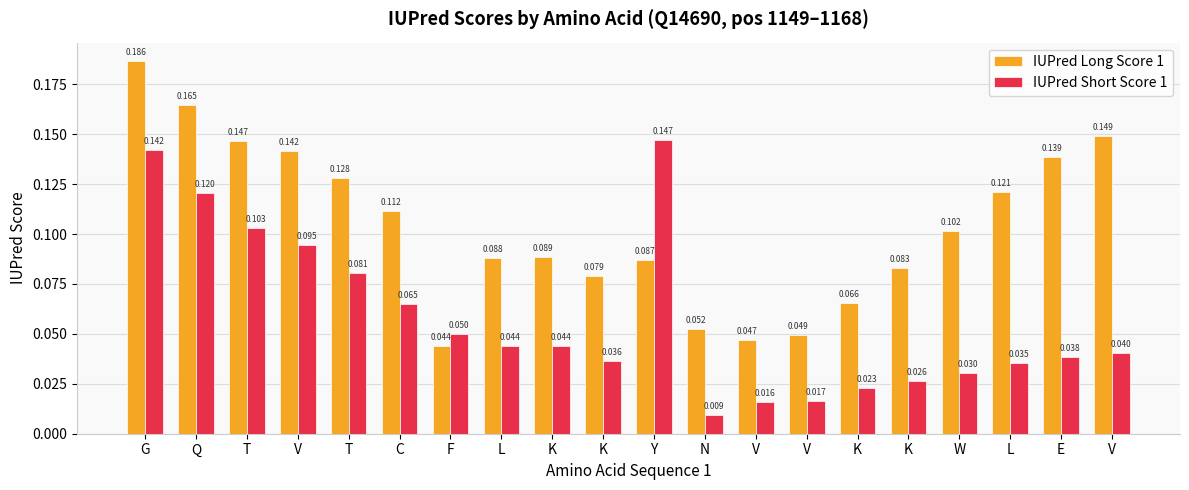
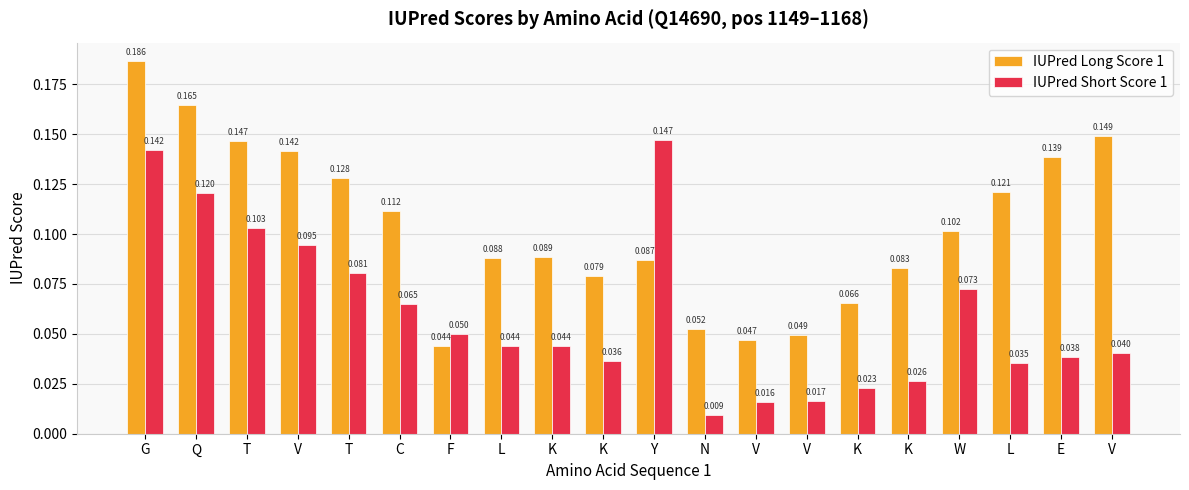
IUPred Short Score 1, W: 0.030 -> 0.073
